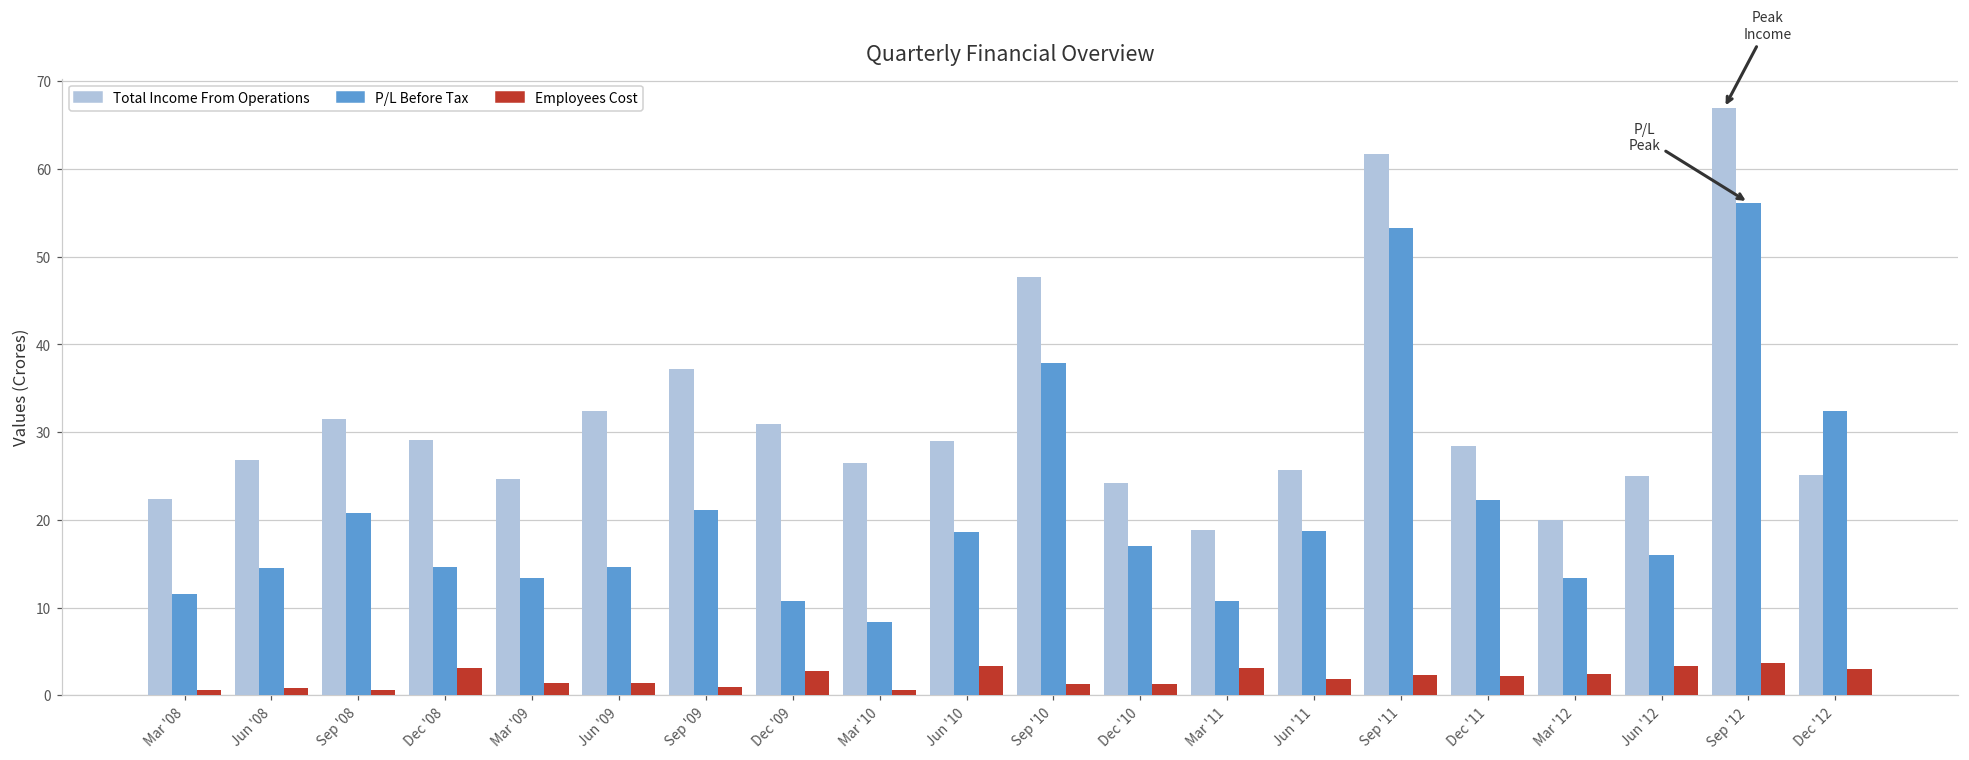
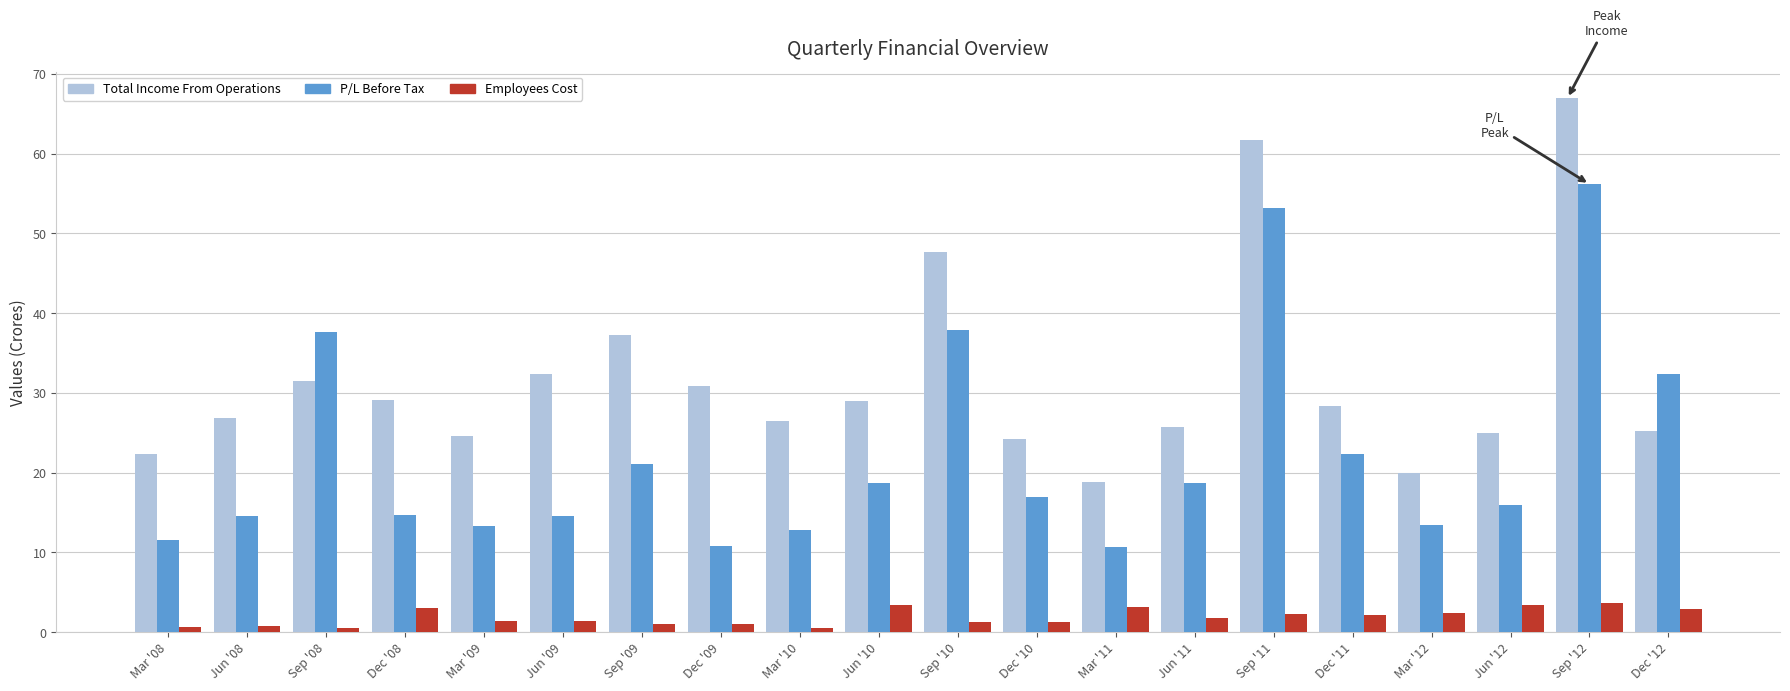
P/L Before Tax, Sep '08: 21 -> 38
Employees Cost, Dec '09: 3 -> 1
P/L Before Tax, Mar '10: 8 -> 13
